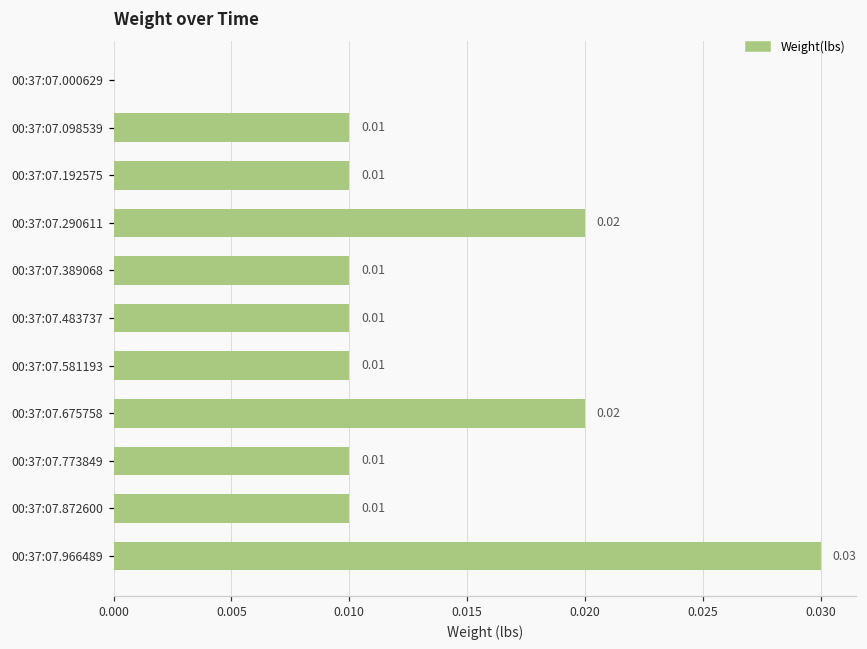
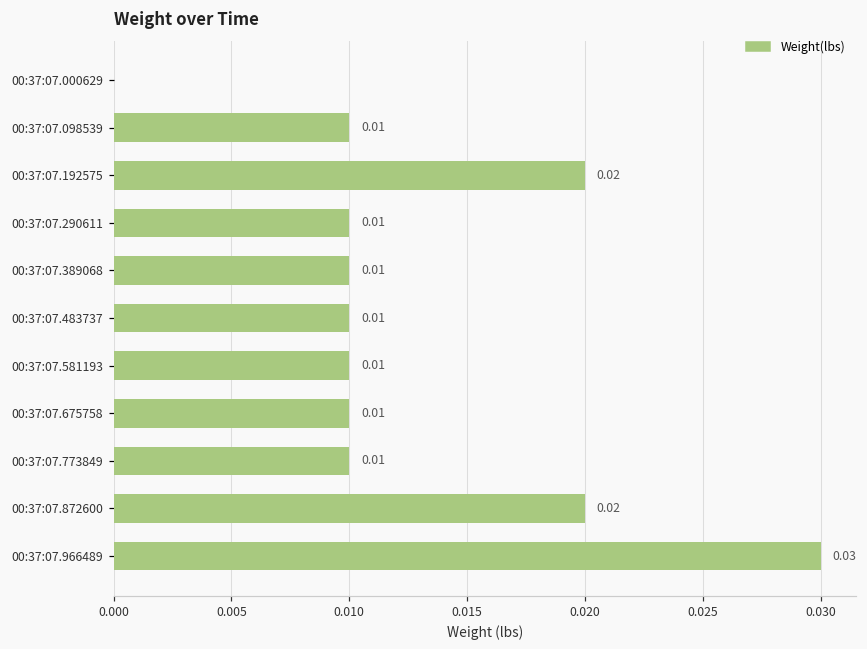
00:37:07.192575: 0.01 -> 0.02
00:37:07.290611: 0.02 -> 0.01
00:37:07.675758: 0.02 -> 0.01
00:37:07.872600: 0.01 -> 0.02
